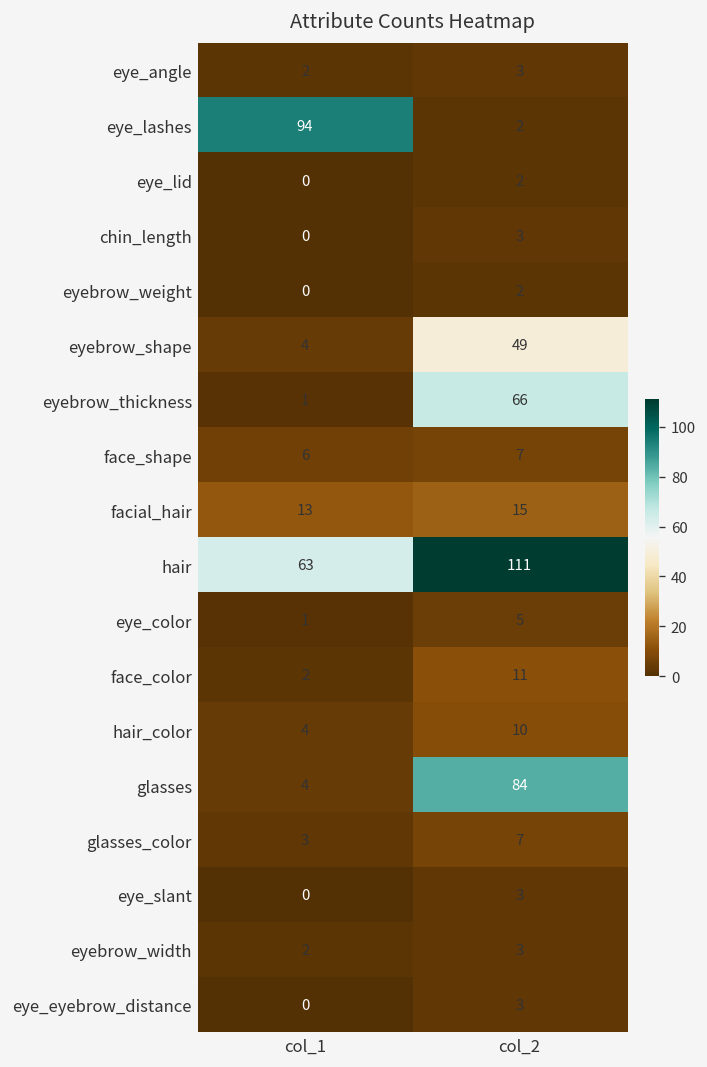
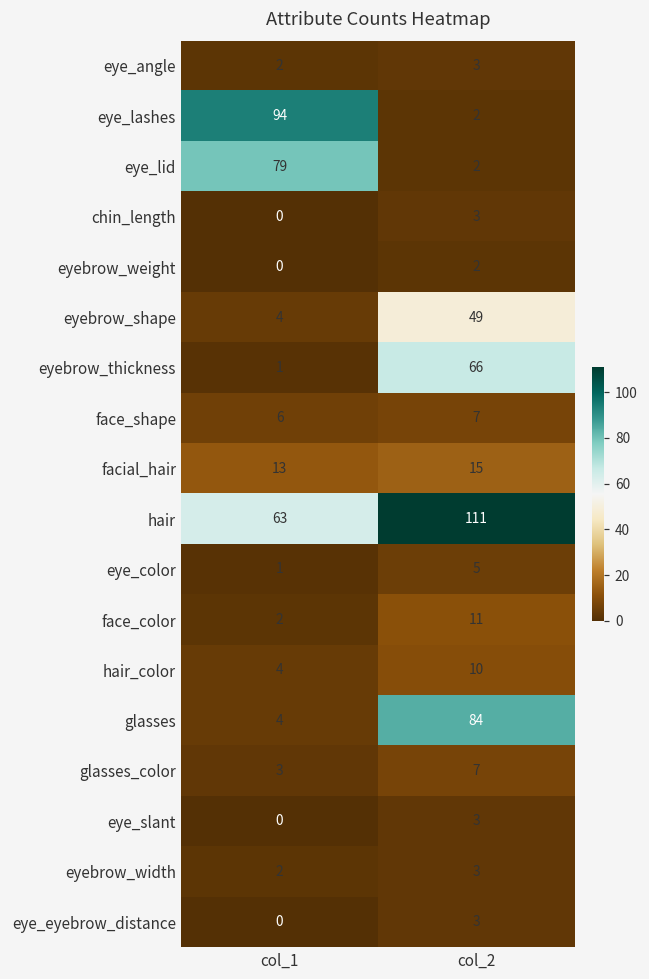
eye_lid, col_1: 0 -> 79
